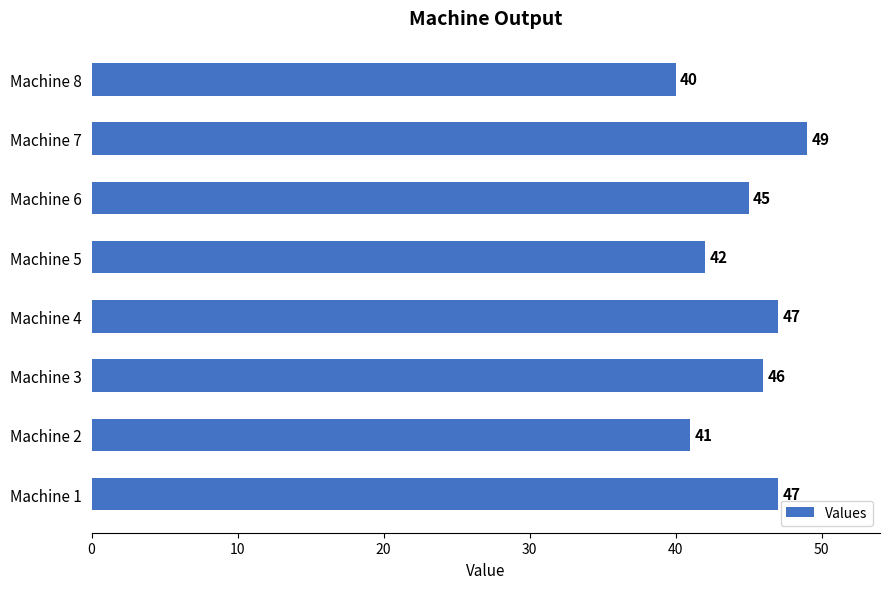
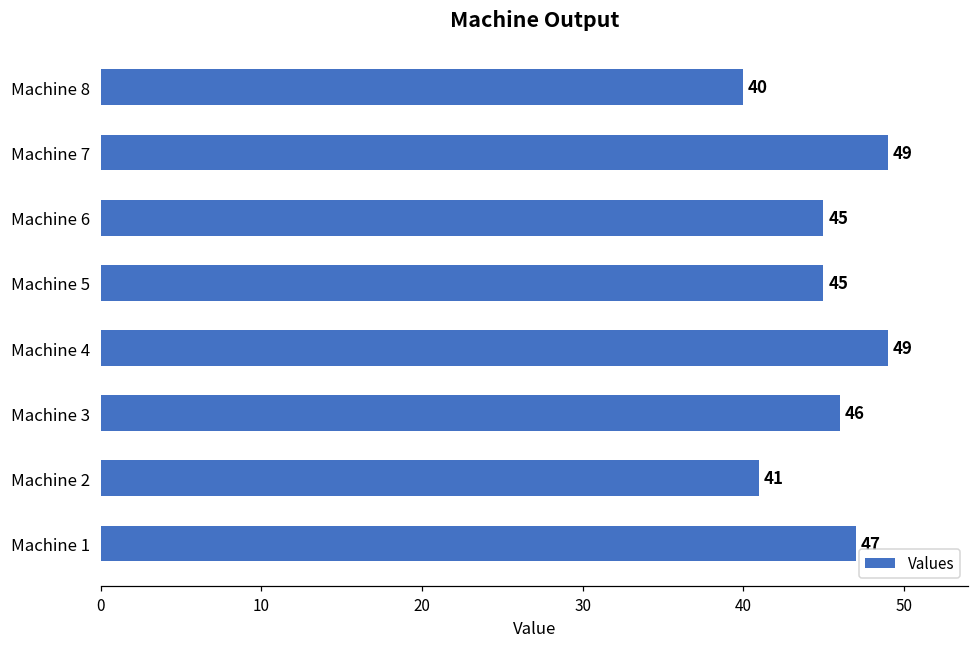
Machine 5: 42 -> 45
Machine 4: 47 -> 49
